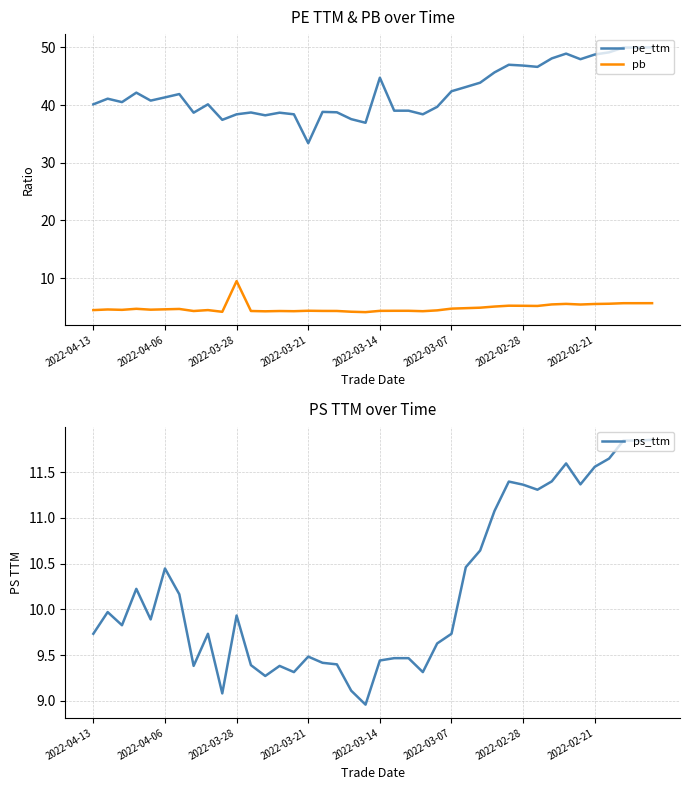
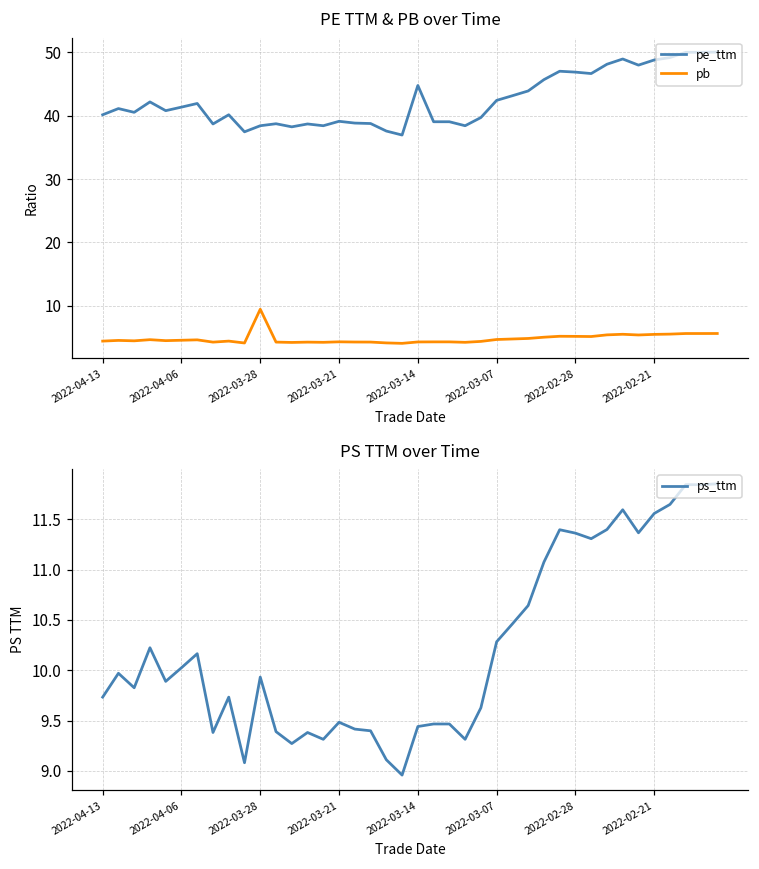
PE TTM & PB over Time, pe_ttm, 2022-03-21: 33 -> 39
PS TTM over Time, 2022-04-06: 10.4 -> 10.0
PS TTM over Time, 2022-03-07: 9.7 -> 10.3
